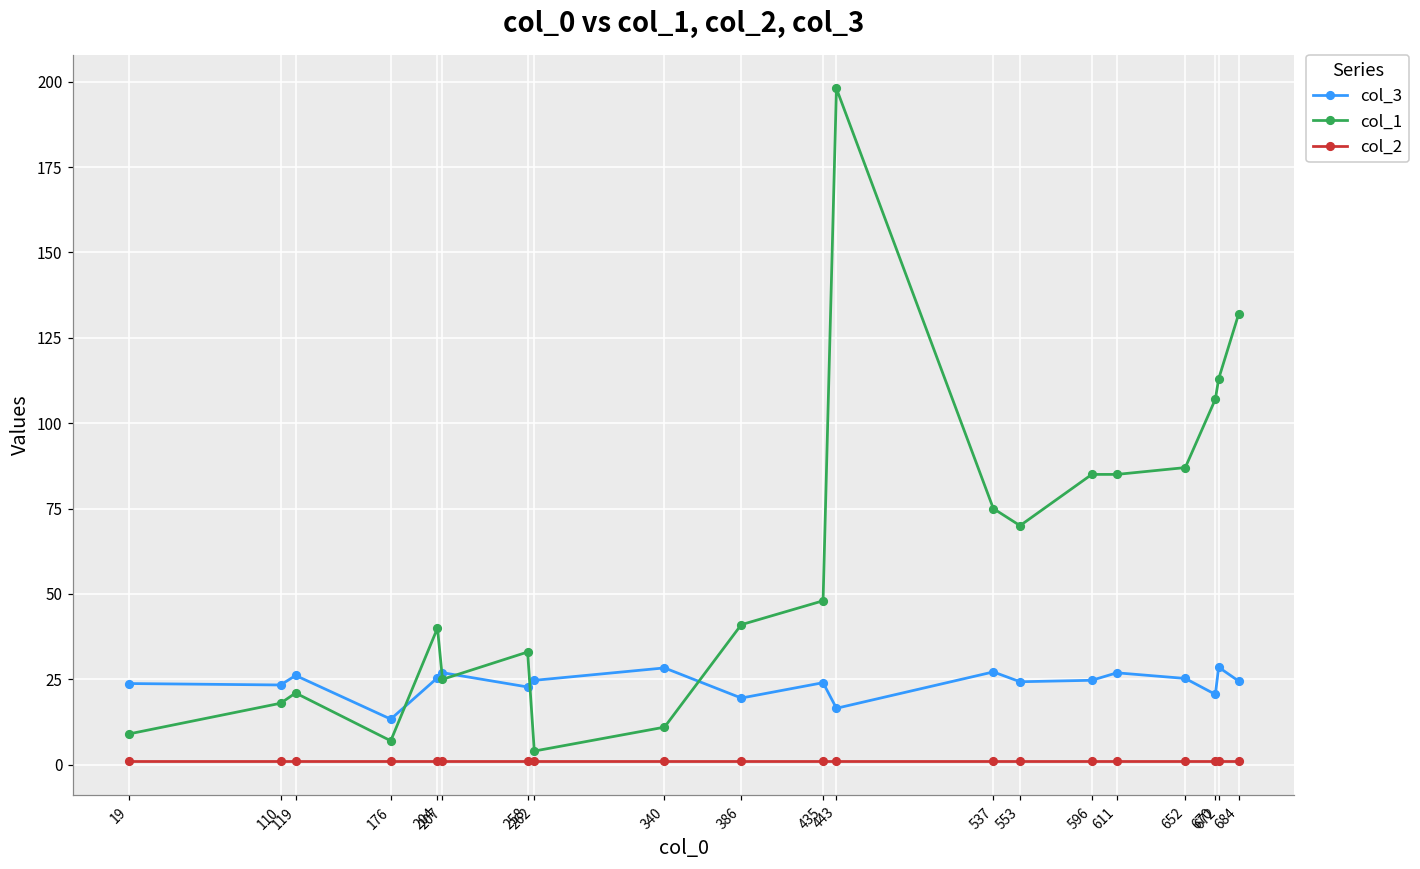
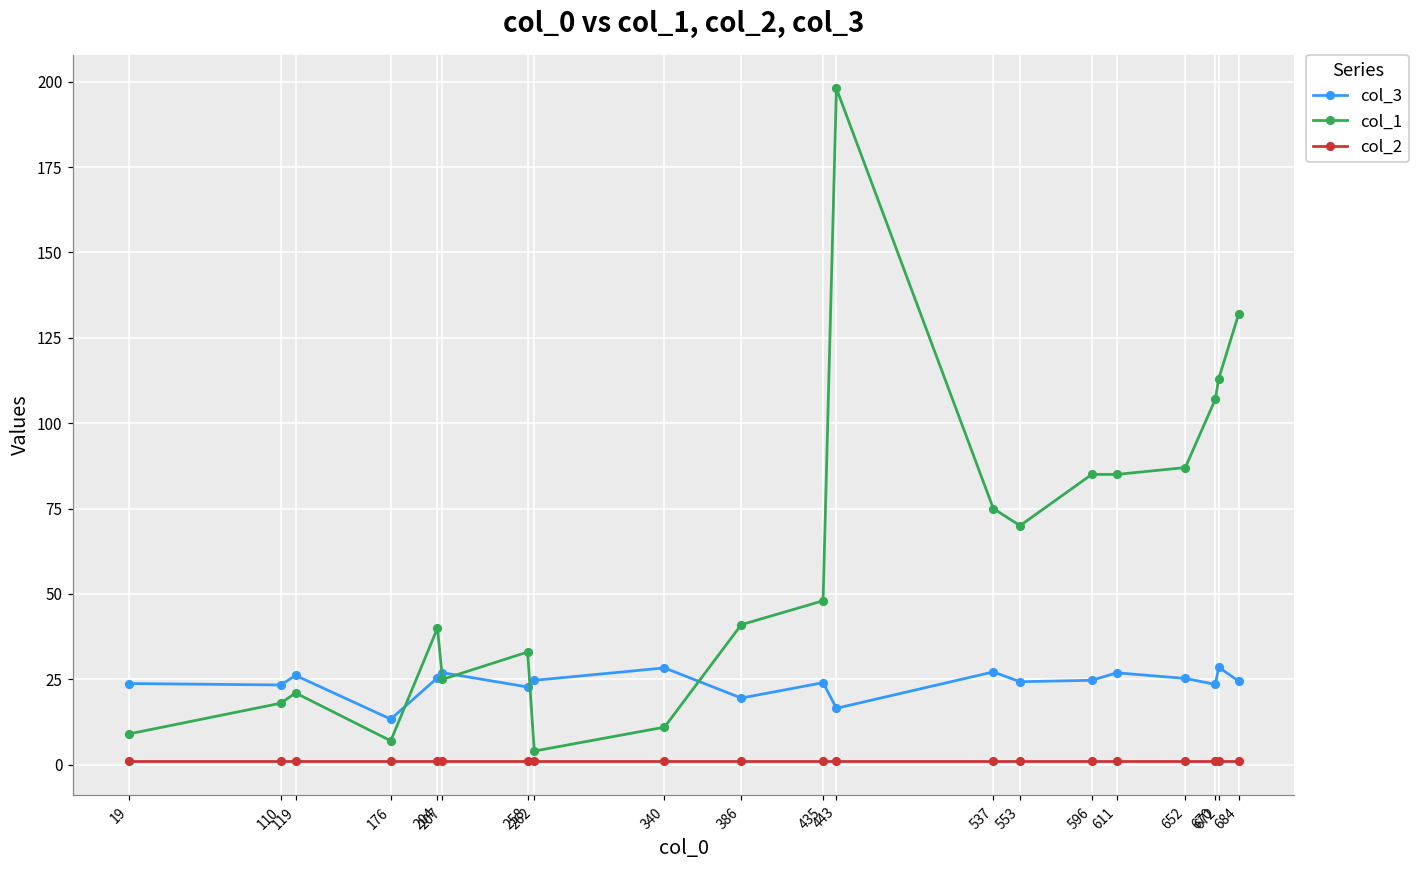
col_3, 670: 21 -> 24
